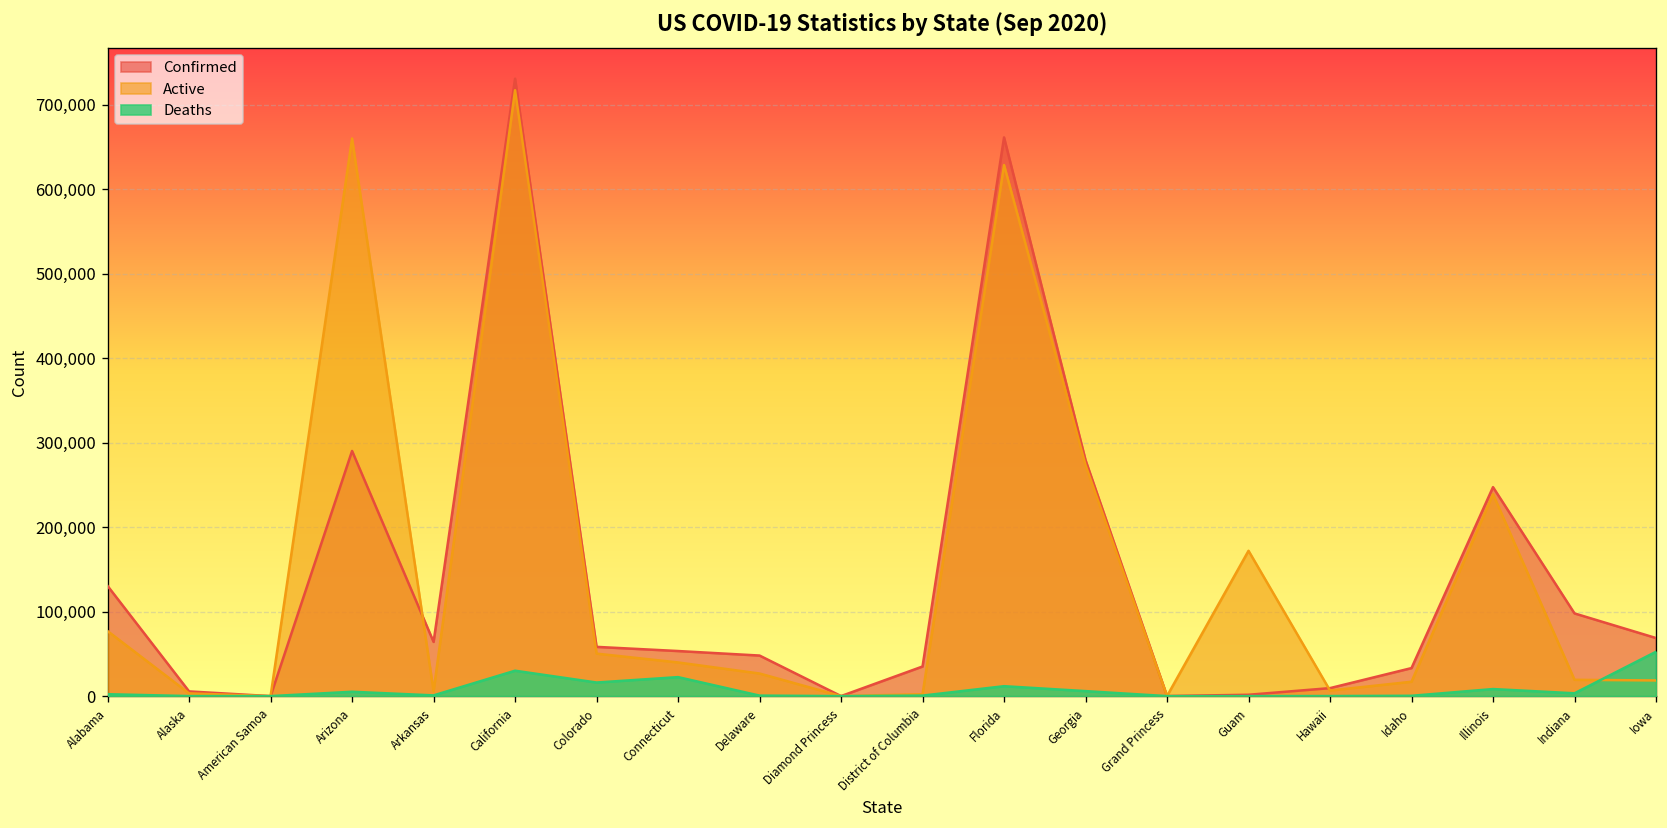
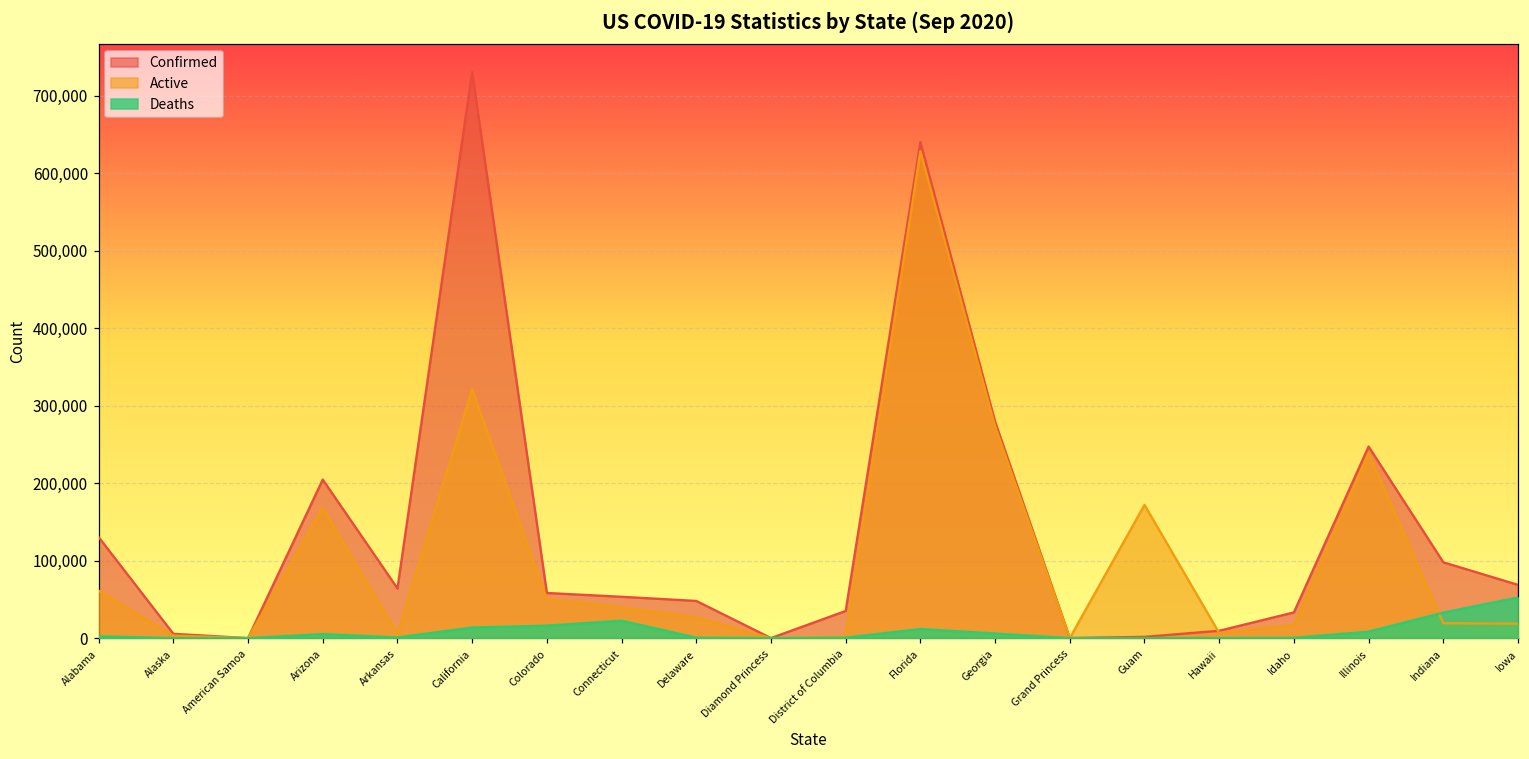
Active, Alabama: 80,000 -> 60,000
Confirmed, Arizona: 290,000 -> 200,000
Active, Arizona: 660,000 -> 170,000
Active, California: 720,000 -> 320,000
Deaths, California: 30,000 -> 10,000
Confirmed, Florida: 660,000 -> 640,000
Deaths, Indiana: 0 -> 30,000
